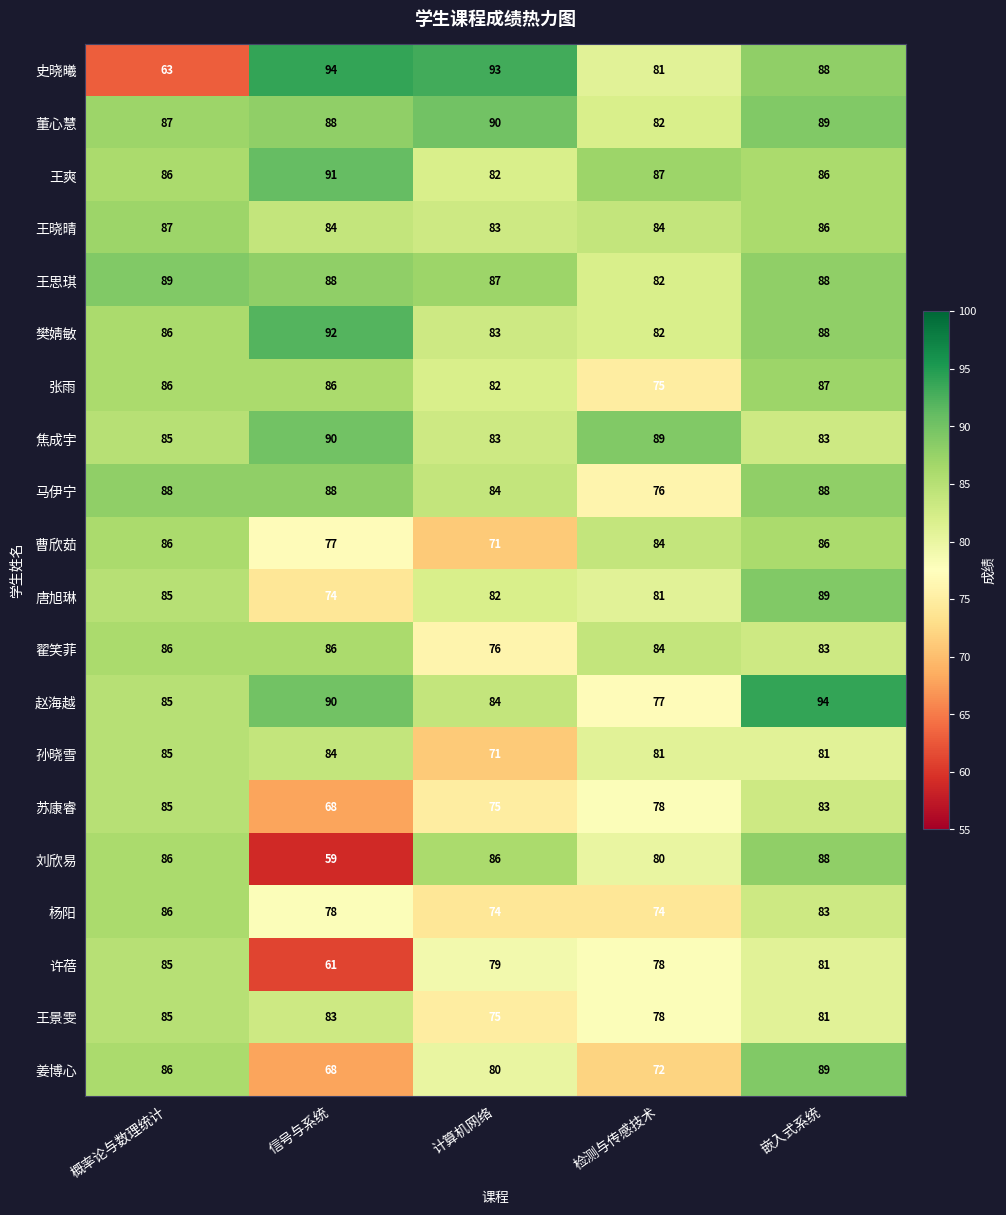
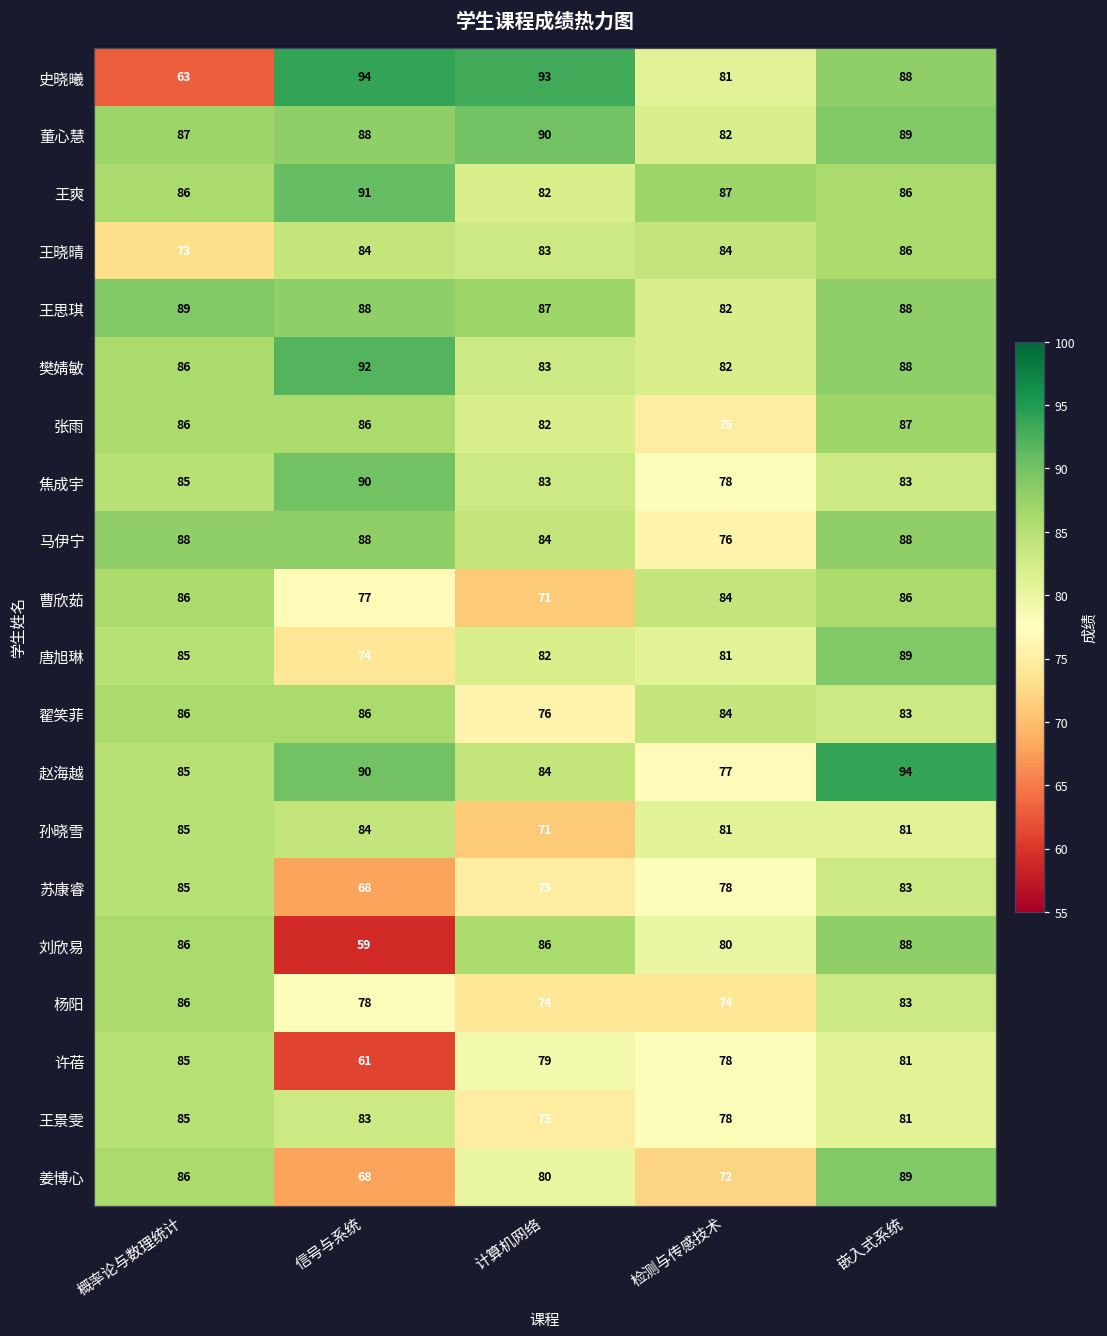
王晓晴, 概率论与数理统计: 87 -> 73
焦成宇, 检测与传感技术: 89 -> 78
